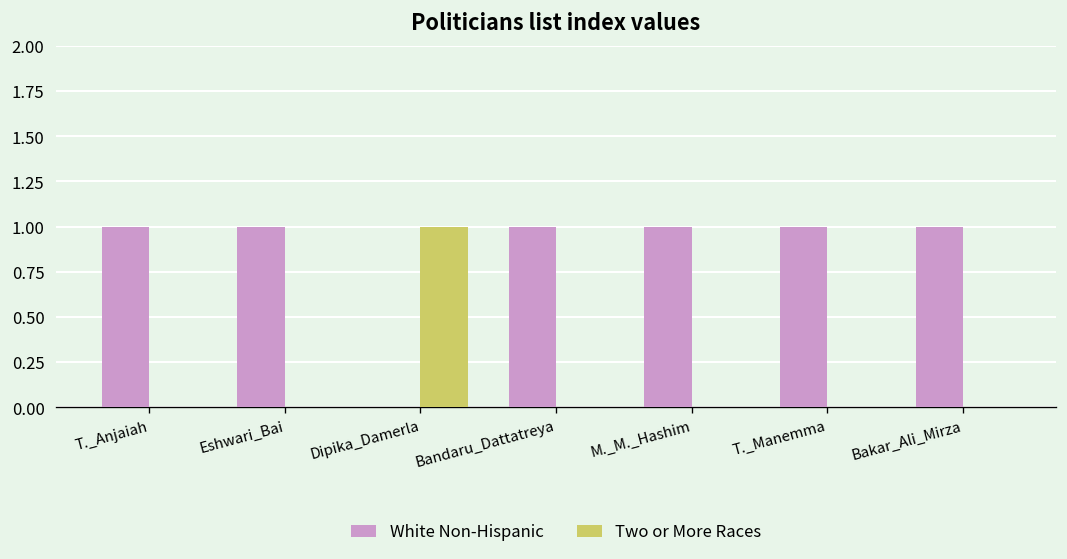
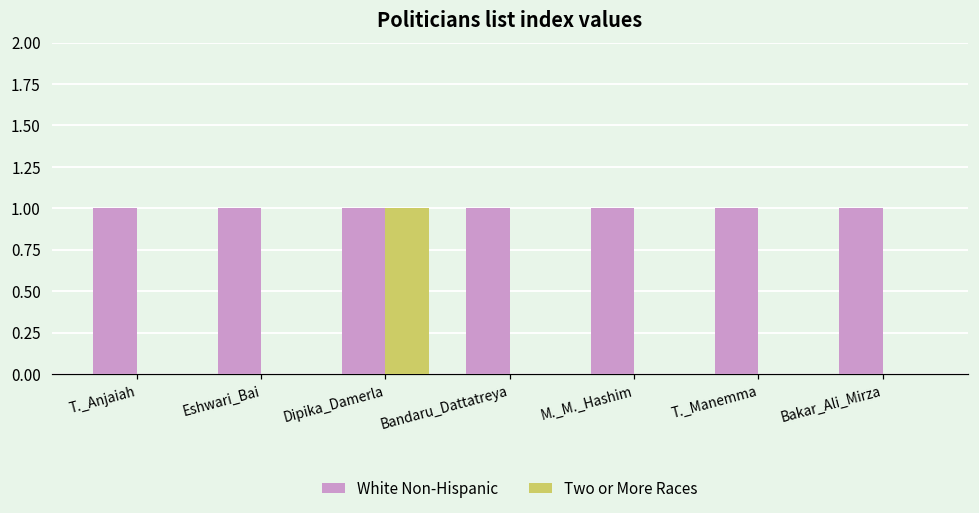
White Non-Hispanic, Dipika_Damerla: 0 -> 1
